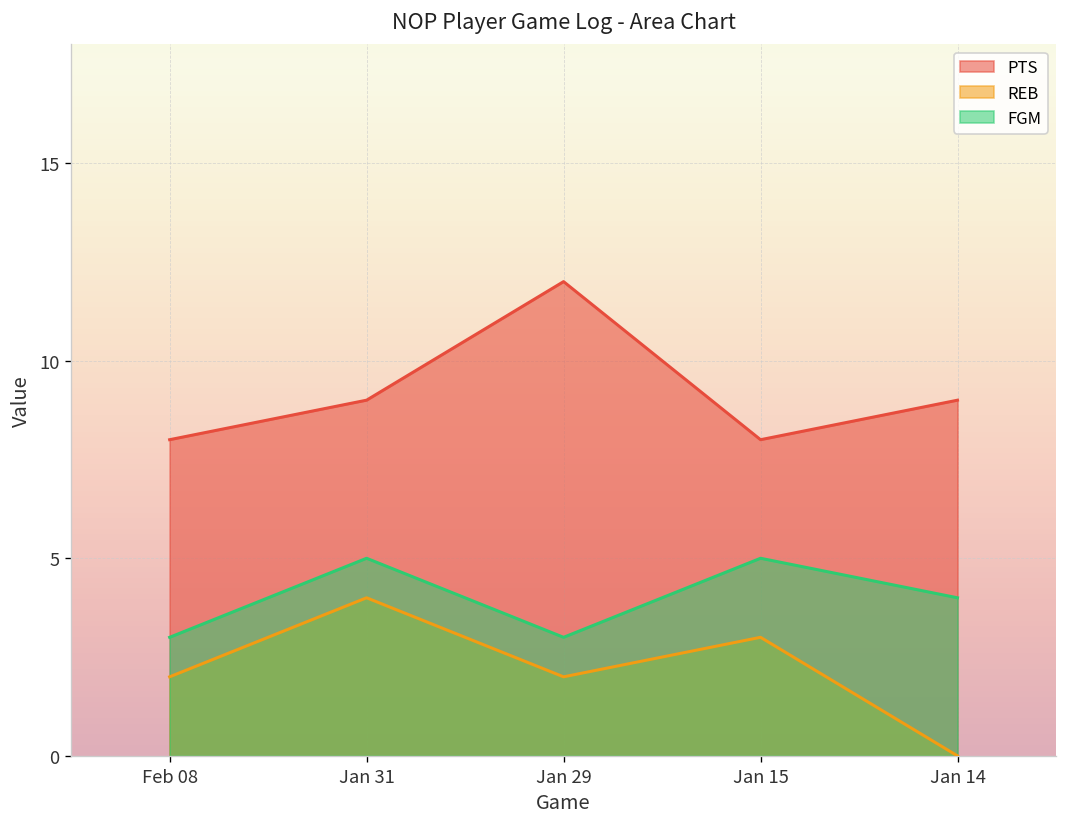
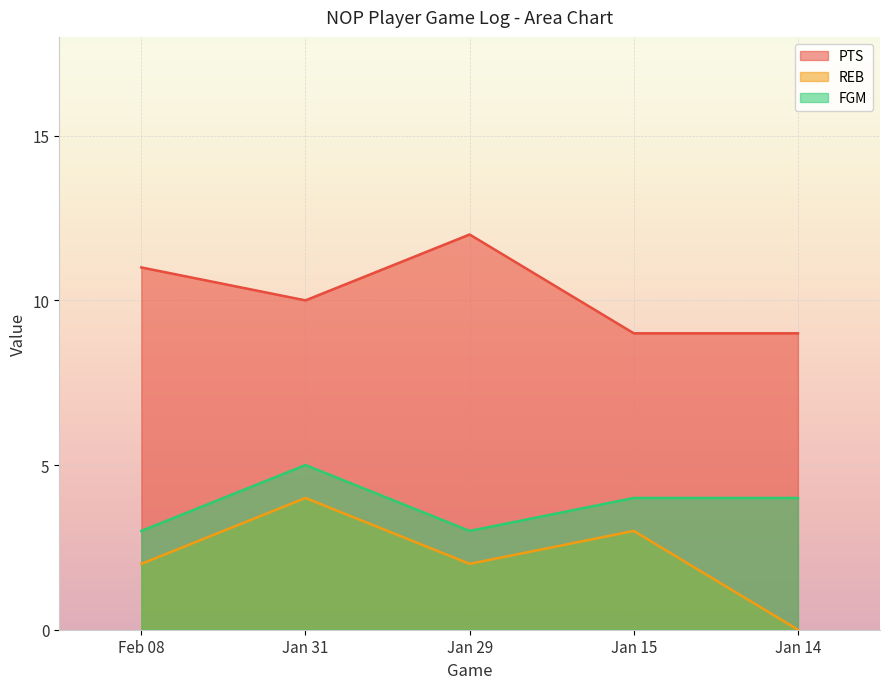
PTS, Feb 08: 8 -> 11
PTS, Jan 31: 9 -> 10
PTS, Jan 15: 8 -> 9
FGM, Jan 15: 5 -> 4
